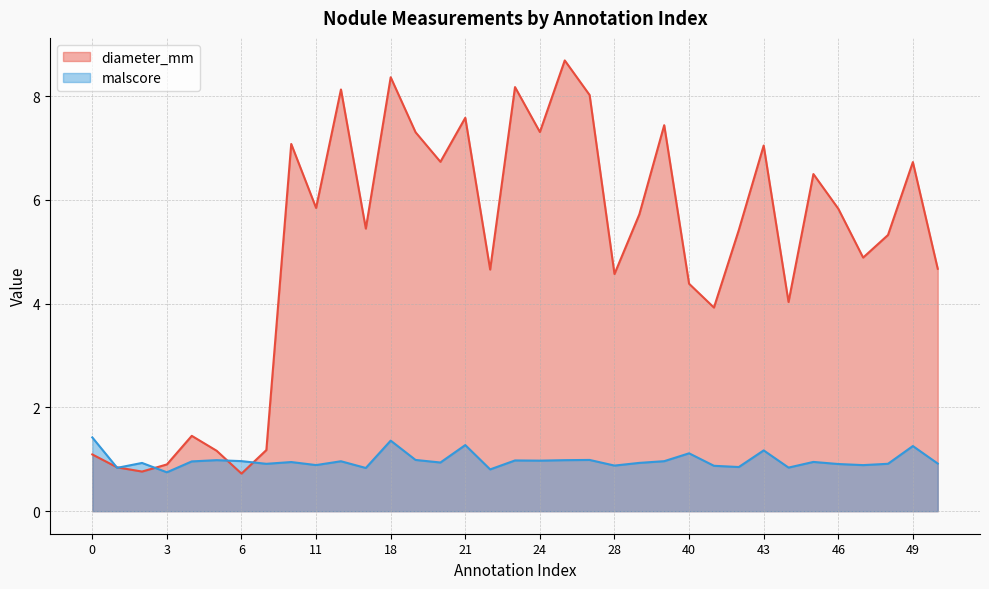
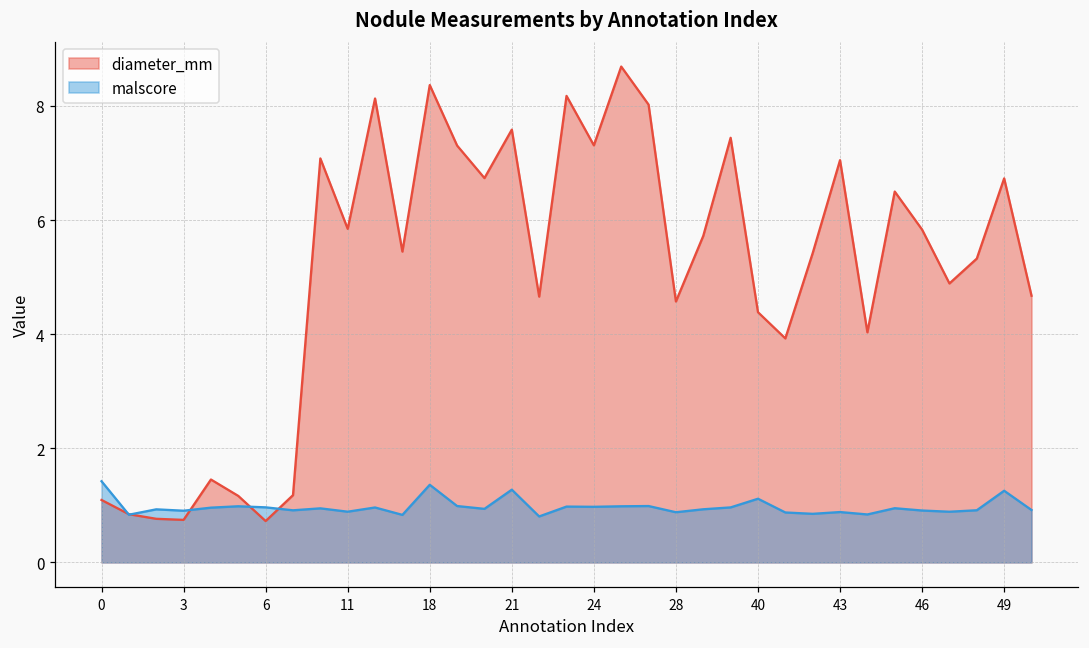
diameter_mm, 3: 0.9 -> 0.7
malscore, 3: 0.7 -> 0.9
malscore, 43: 1.2 -> 0.9
